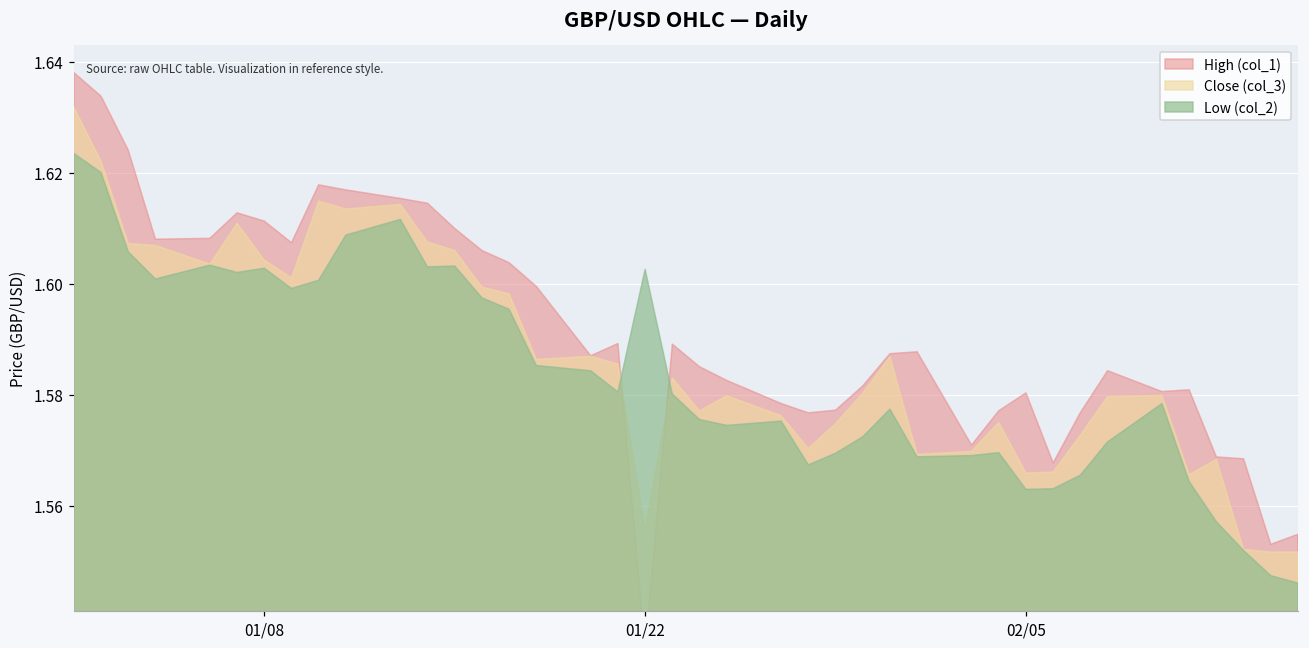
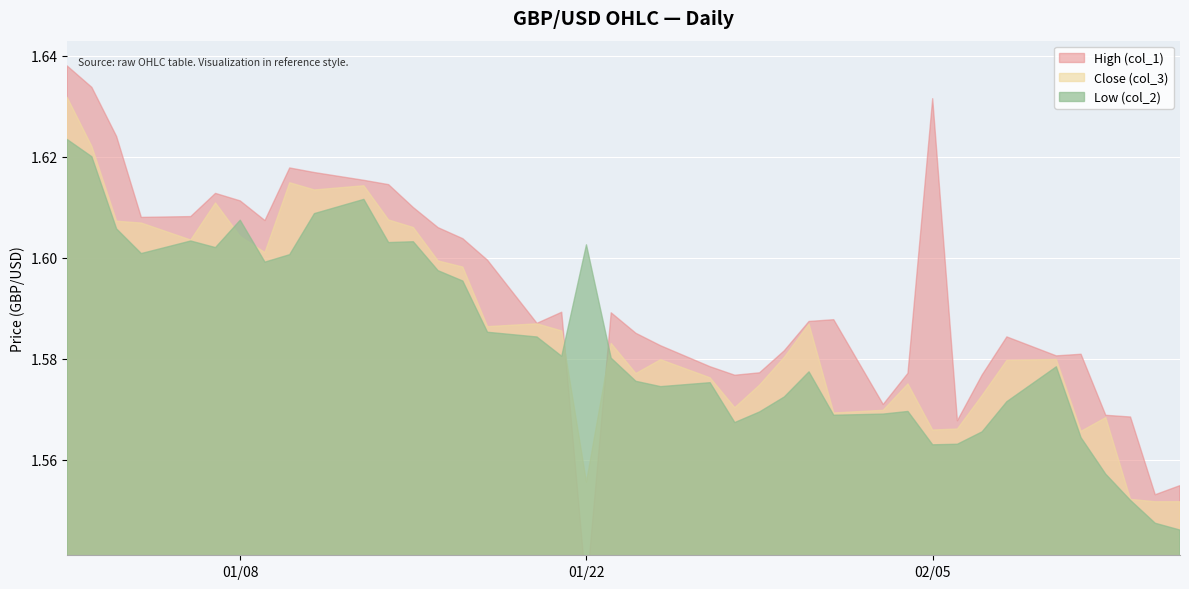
Low (col_2), 01/08: 1.603 -> 1.607
High (col_1), 02/05: 1.580 -> 1.632
